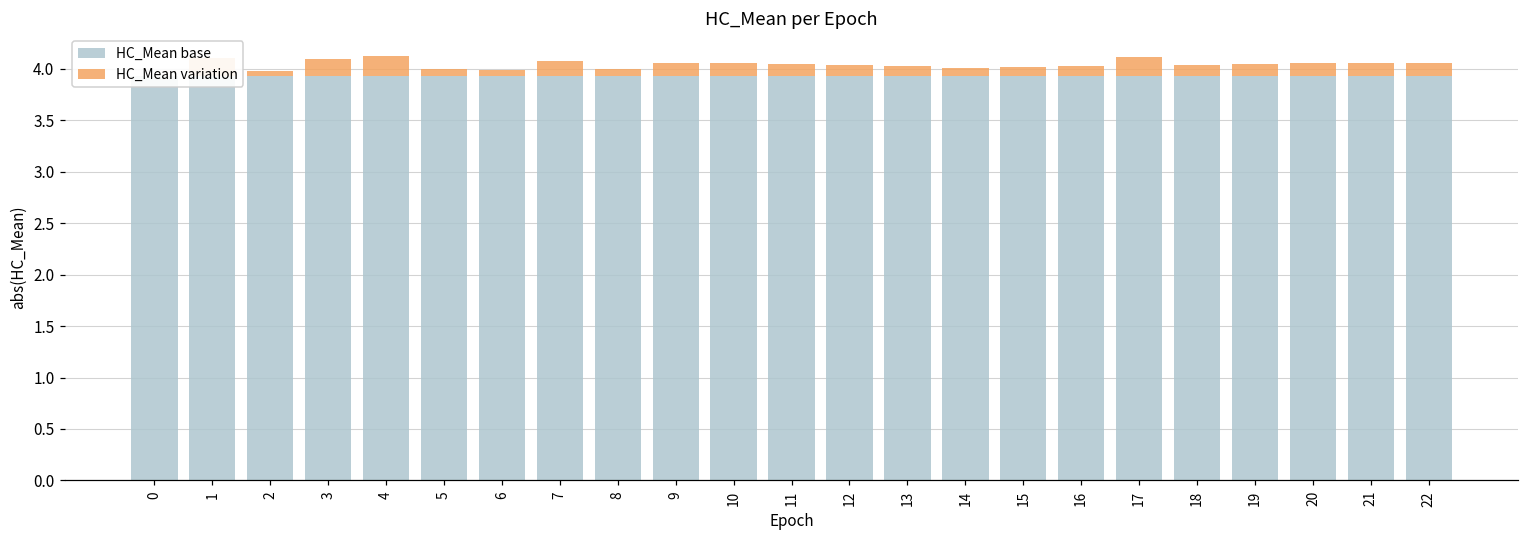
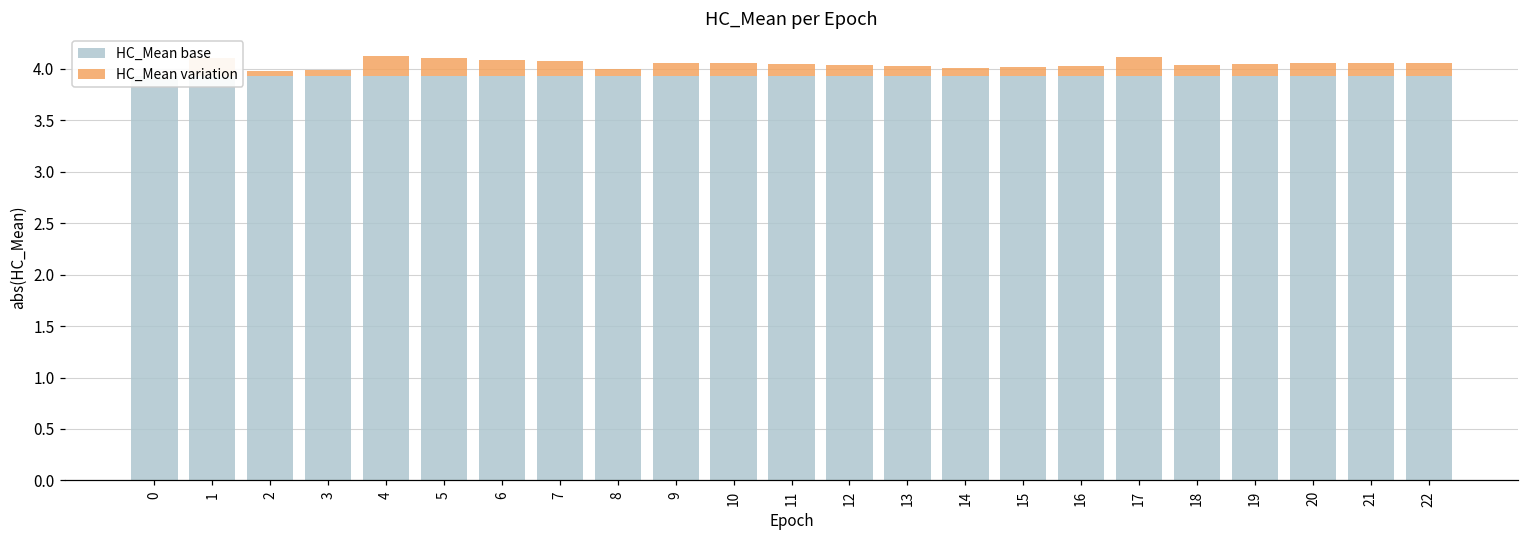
HC_Mean variation, 3: 0.2 -> 0.1
HC_Mean variation, 5: 0.1 -> 0.2
HC_Mean variation, 6: 0.1 -> 0.2
